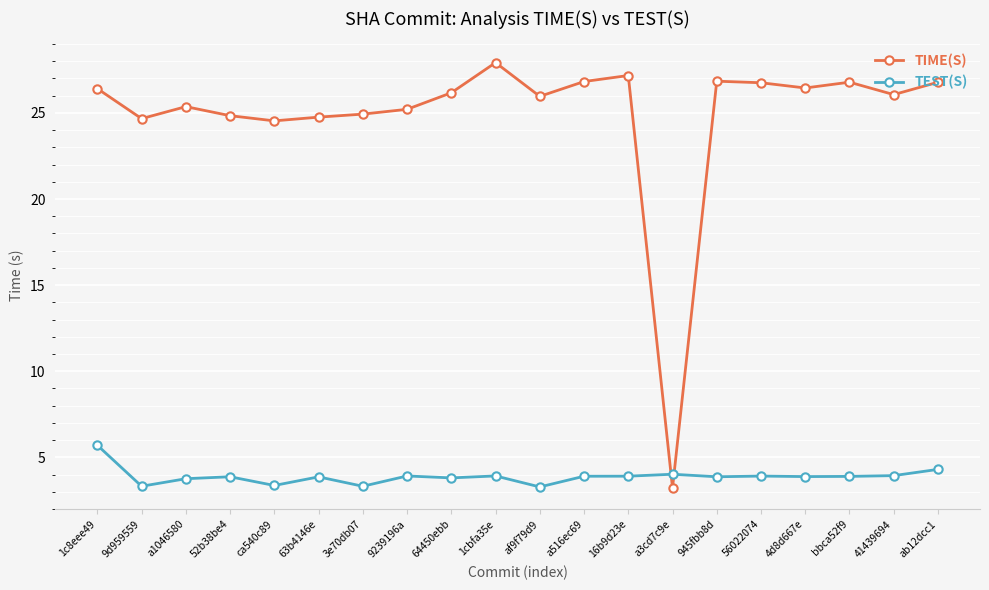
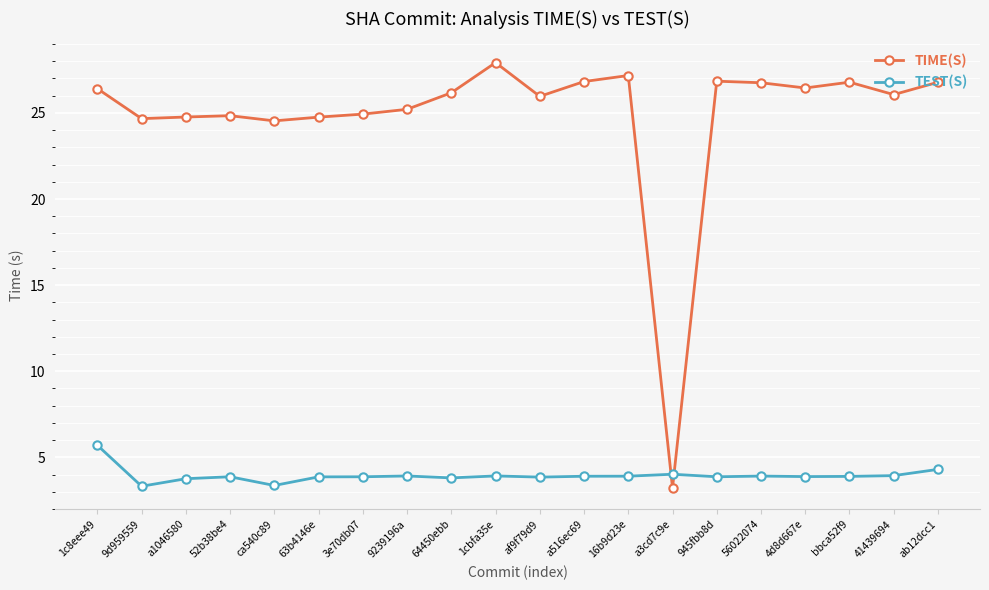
TIME(S), a1046580: 25.4 -> 24.8
TEST(S), 3e70db07: 3.3 -> 3.9
TEST(S), af9f79d9: 3.3 -> 3.8
